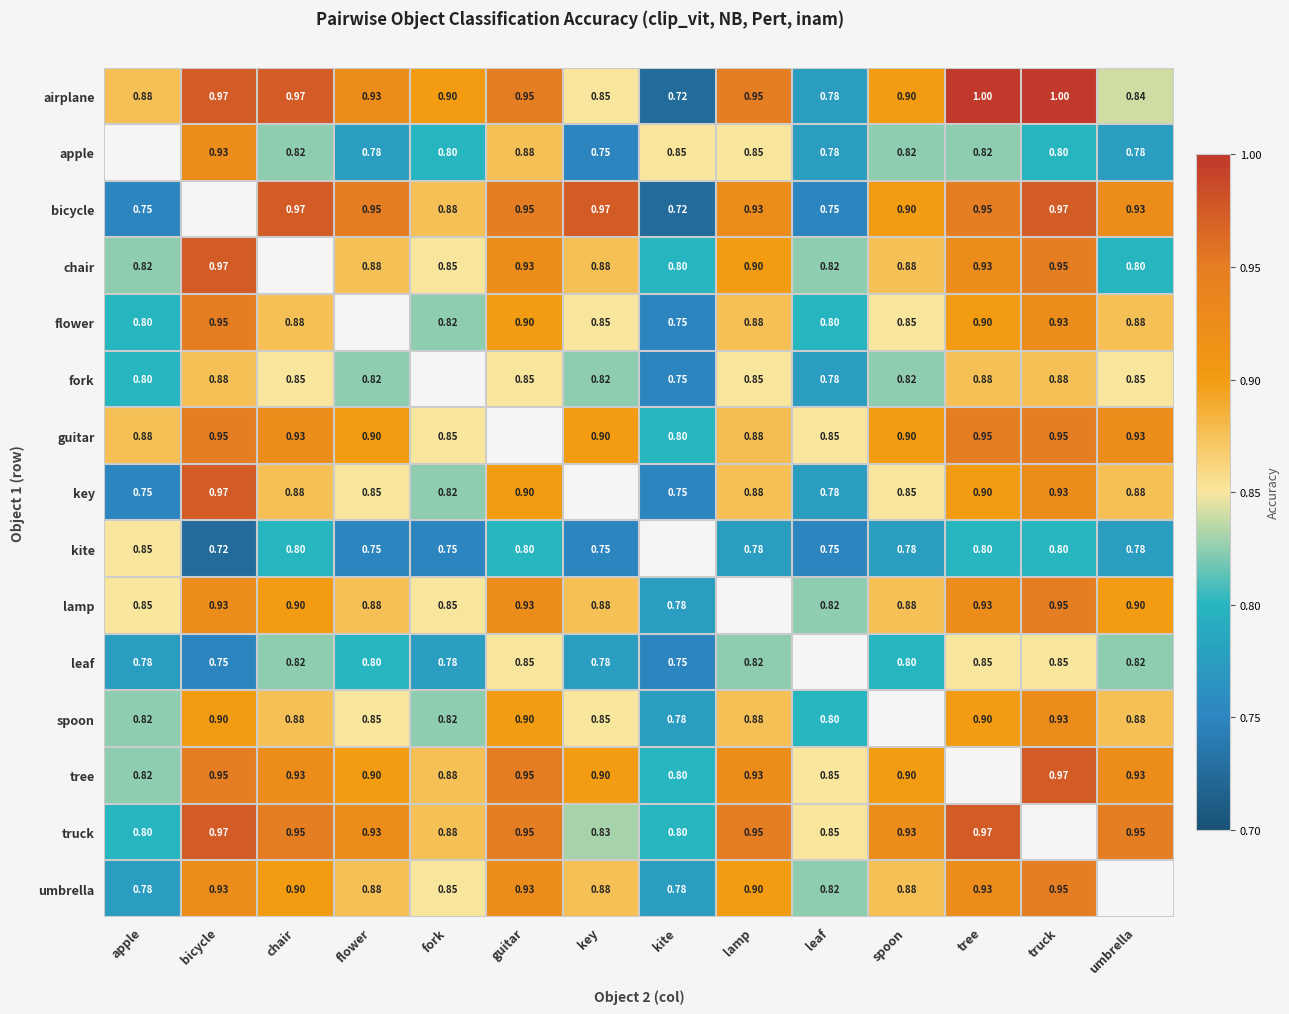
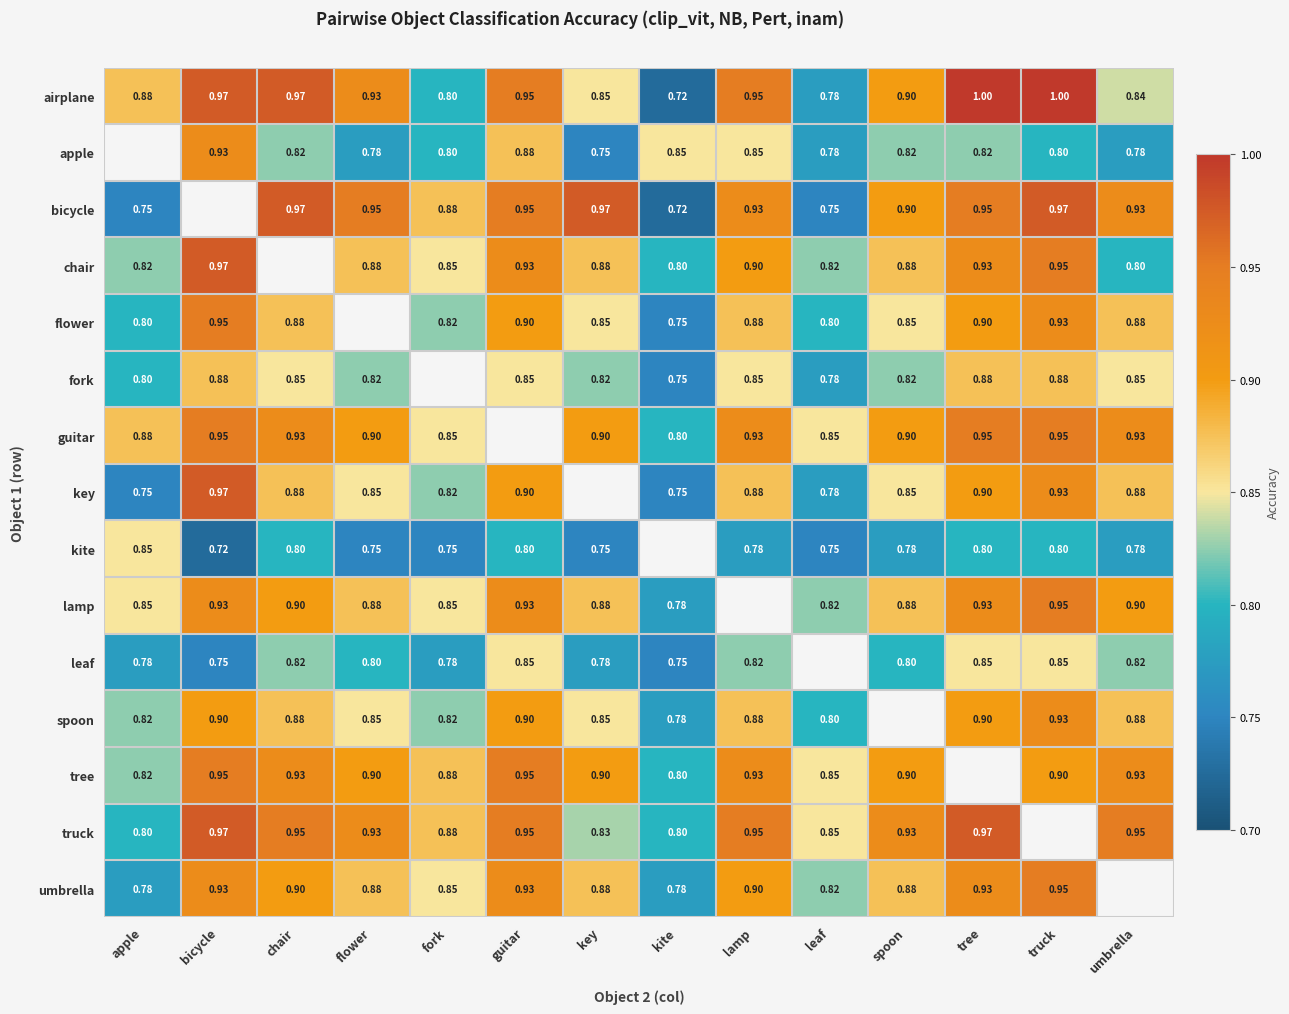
airplane, fork: 0.90 -> 0.80
guitar, lamp: 0.88 -> 0.93
tree, truck: 0.97 -> 0.90
